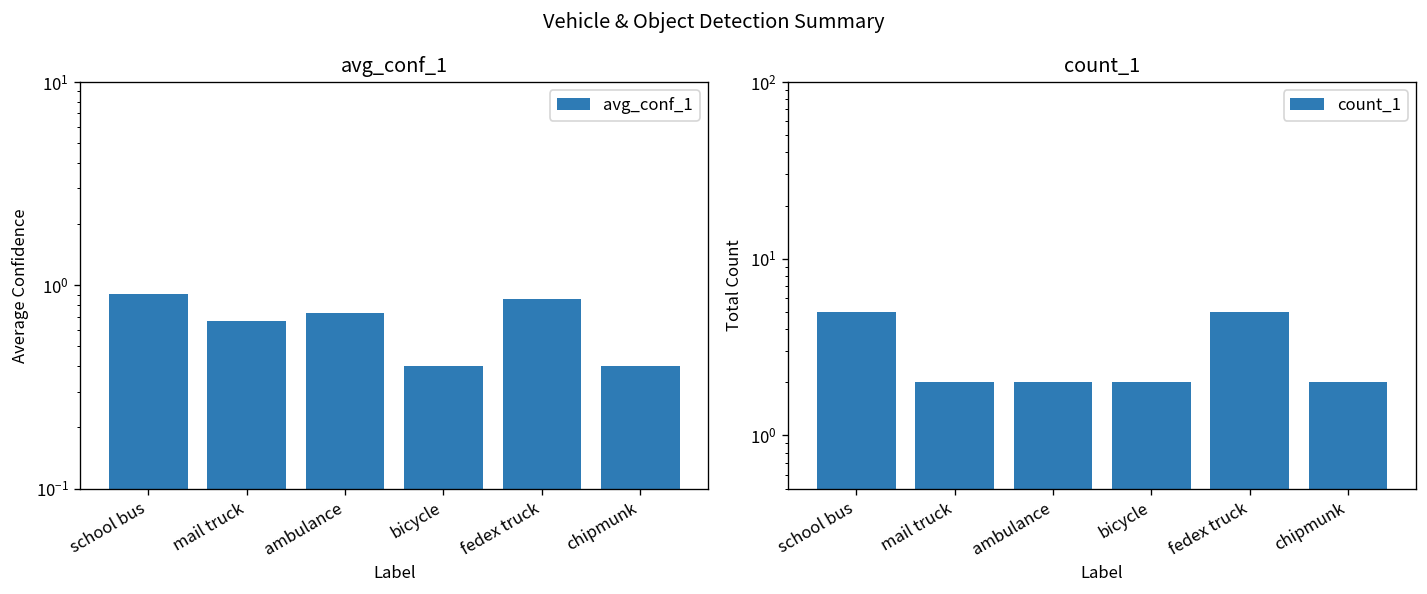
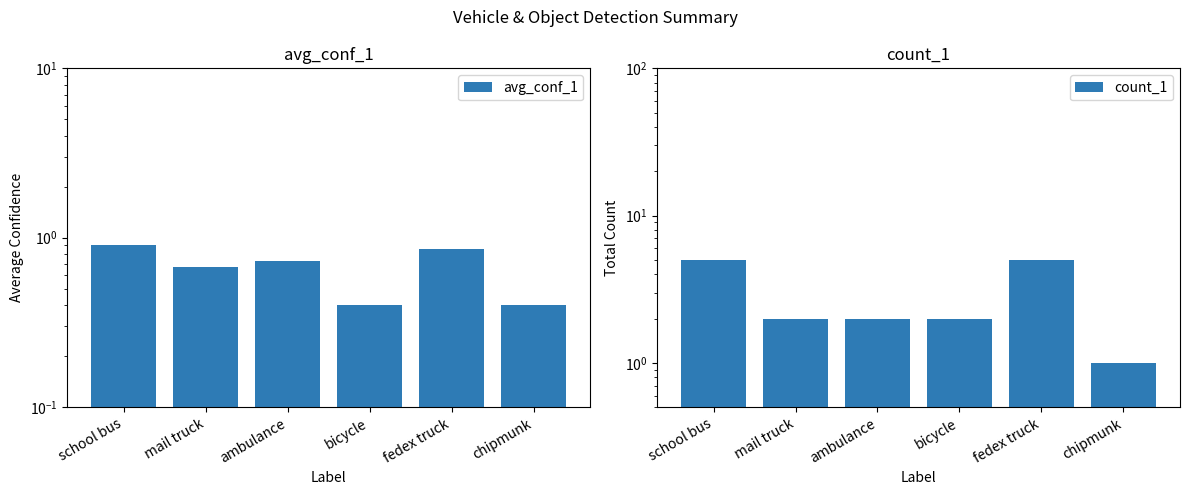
count_1, chipmunk: 2 -> 1
